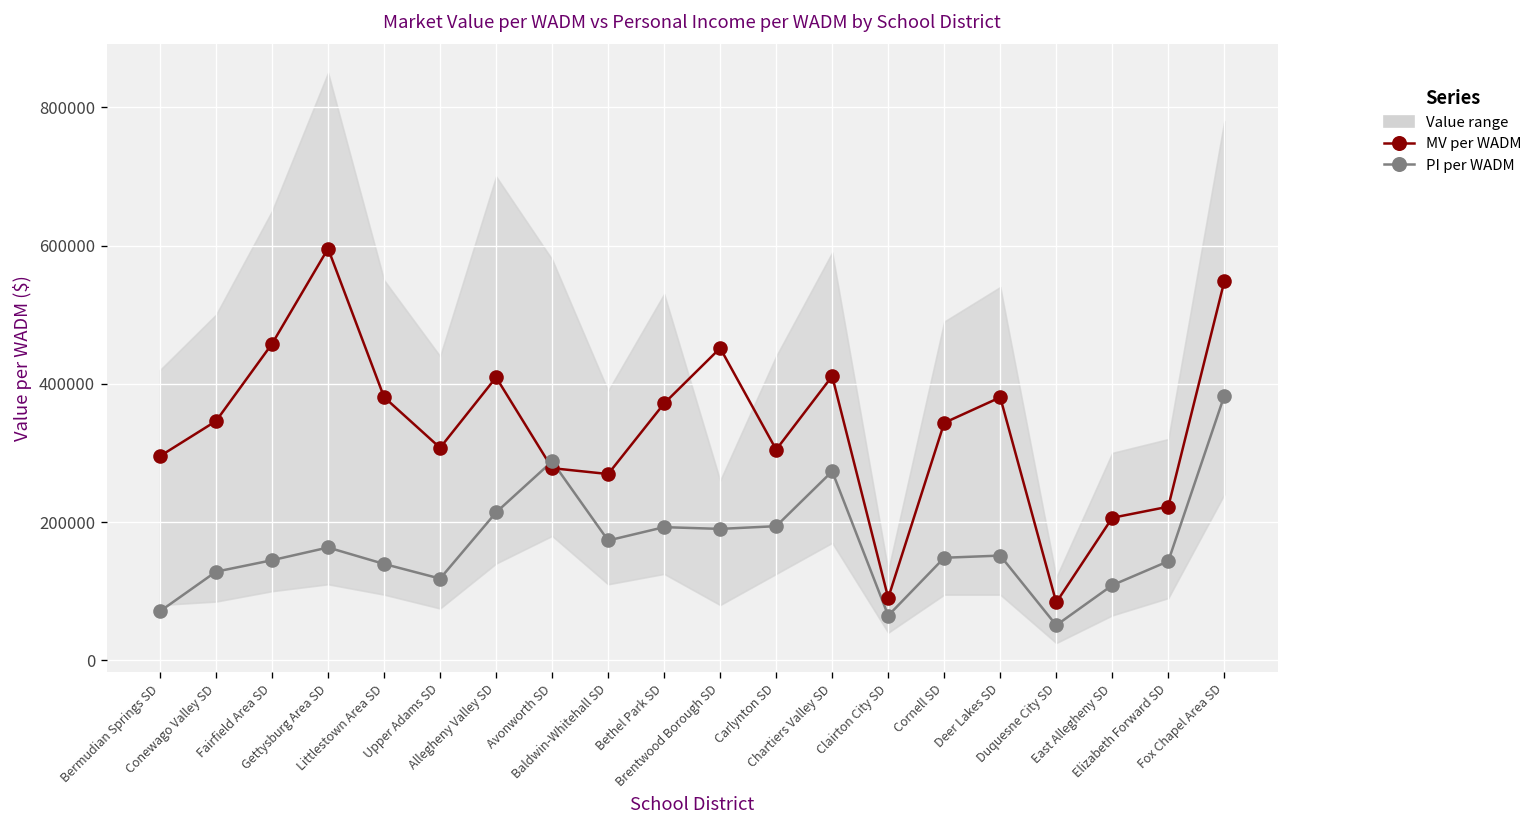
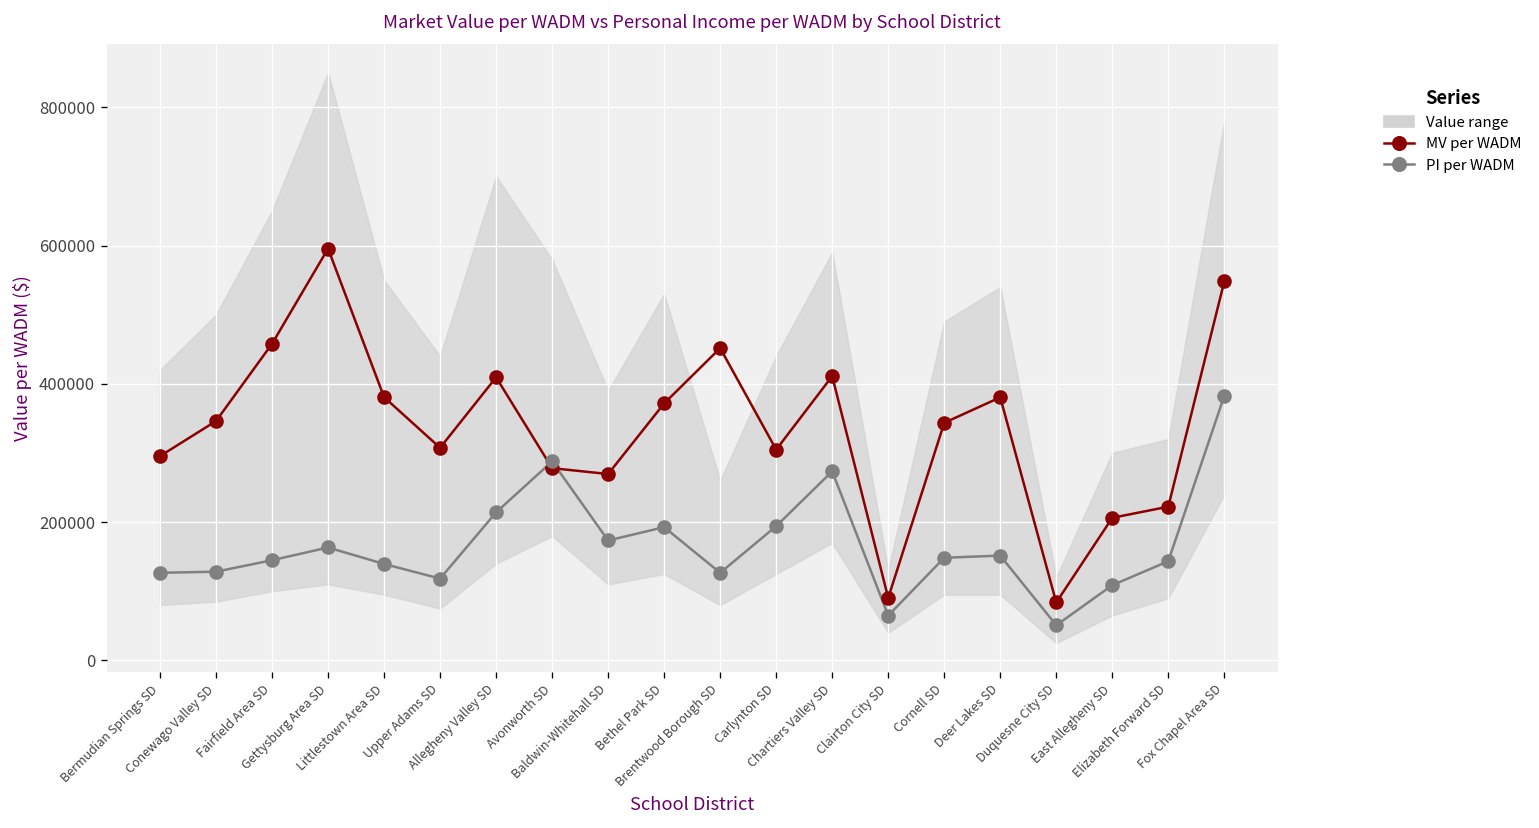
PI per WADM, Bermudian Springs SD: 70000 -> 130000
PI per WADM, Brentwood Borough SD: 190000 -> 130000
